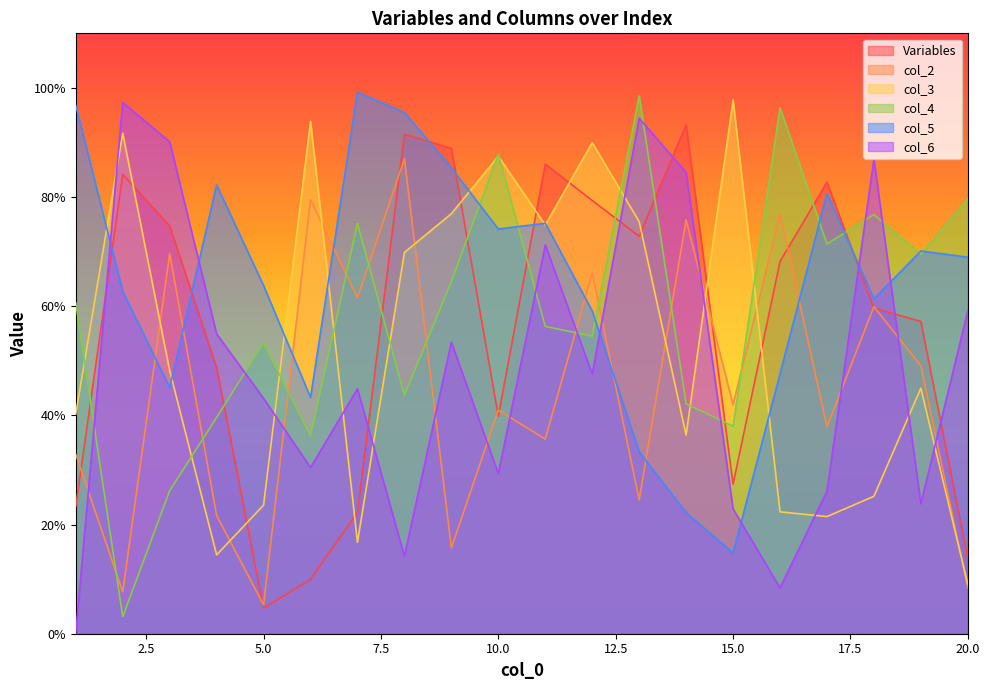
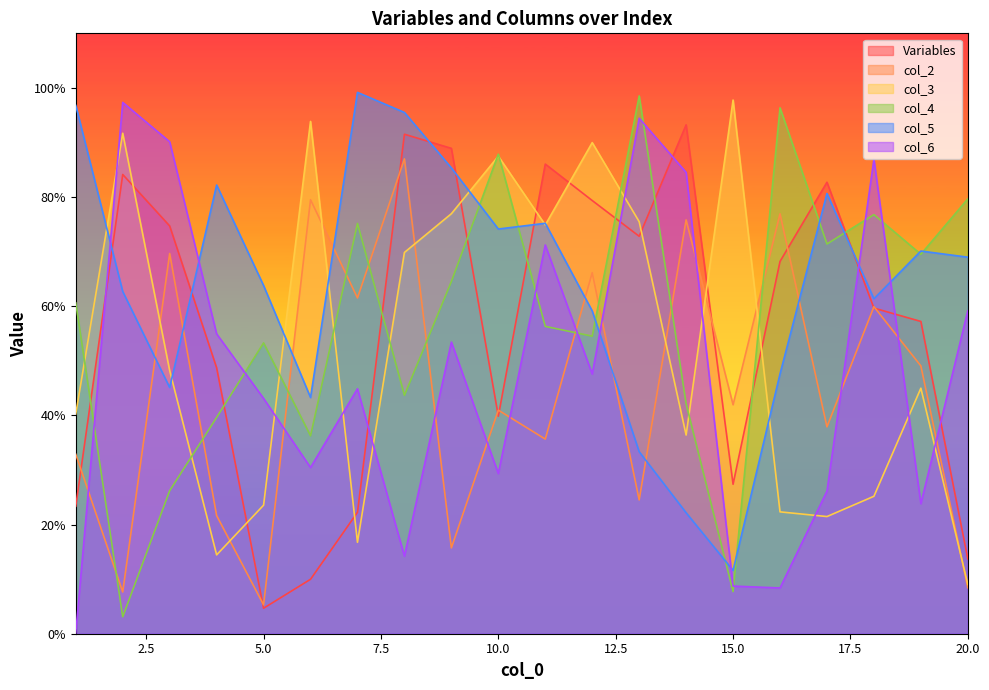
col_4, 15.0: 38% -> 8%
col_5, 15.0: 15% -> 12%
col_6, 15.0: 23% -> 9%
